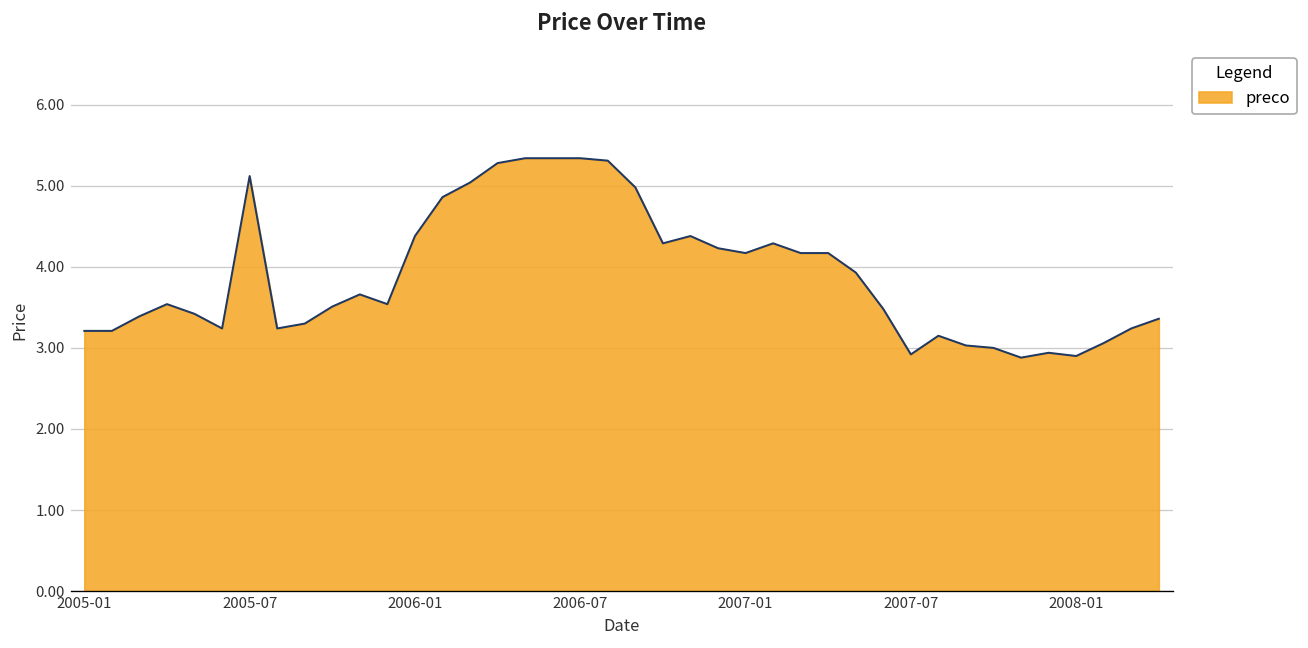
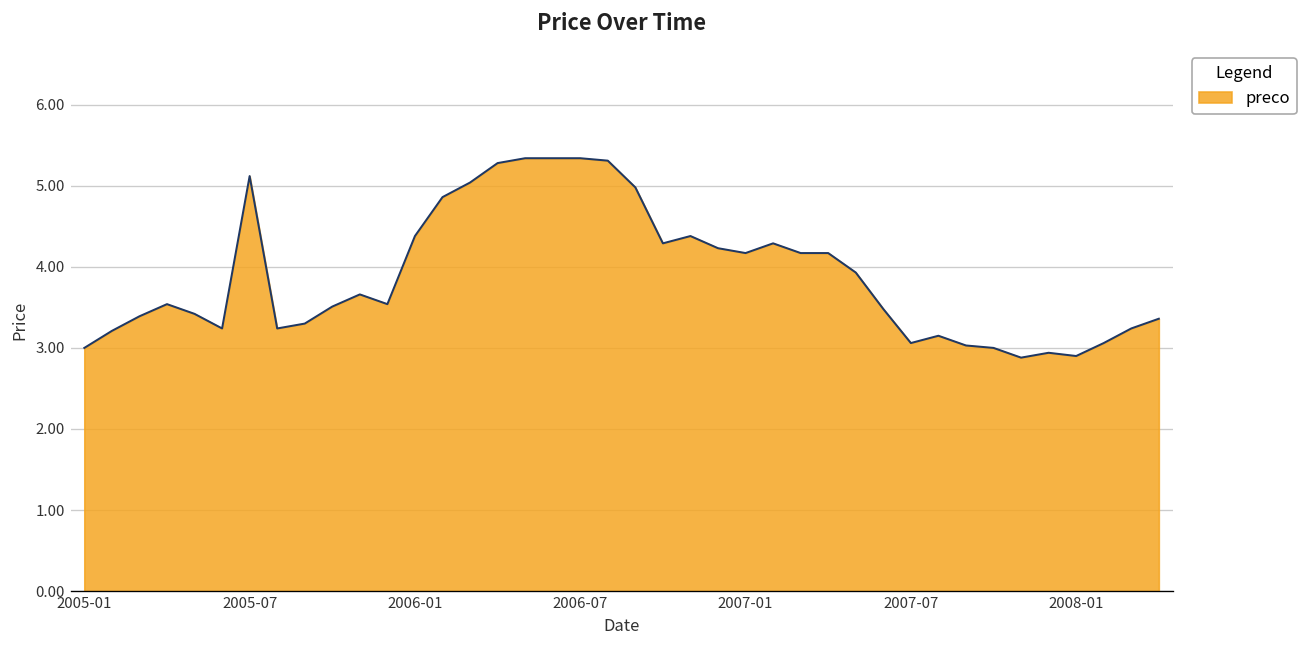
2005-01: 3.2 -> 3.0
2007-07: 2.9 -> 3.1
